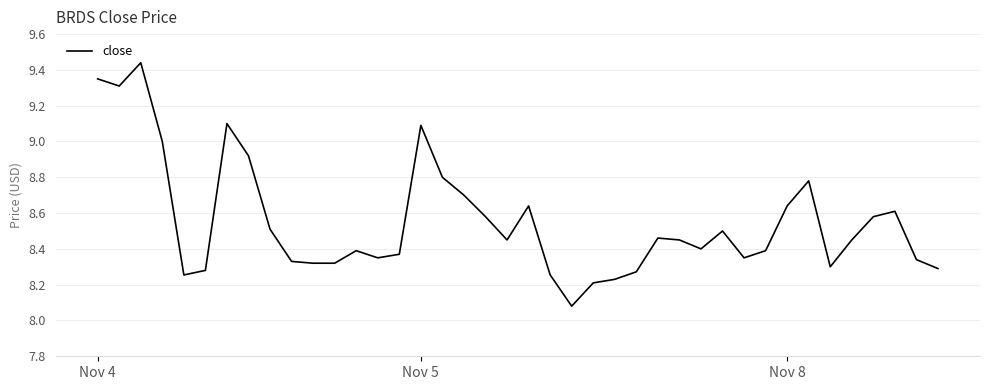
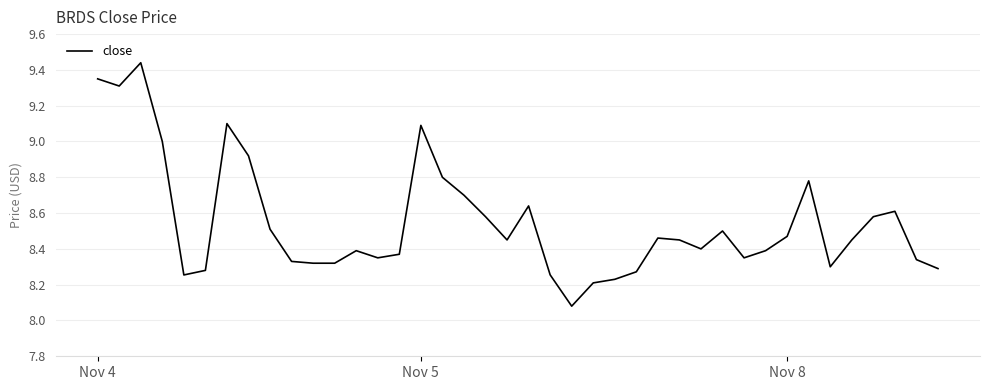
Nov 8: 8.64 -> 8.47
